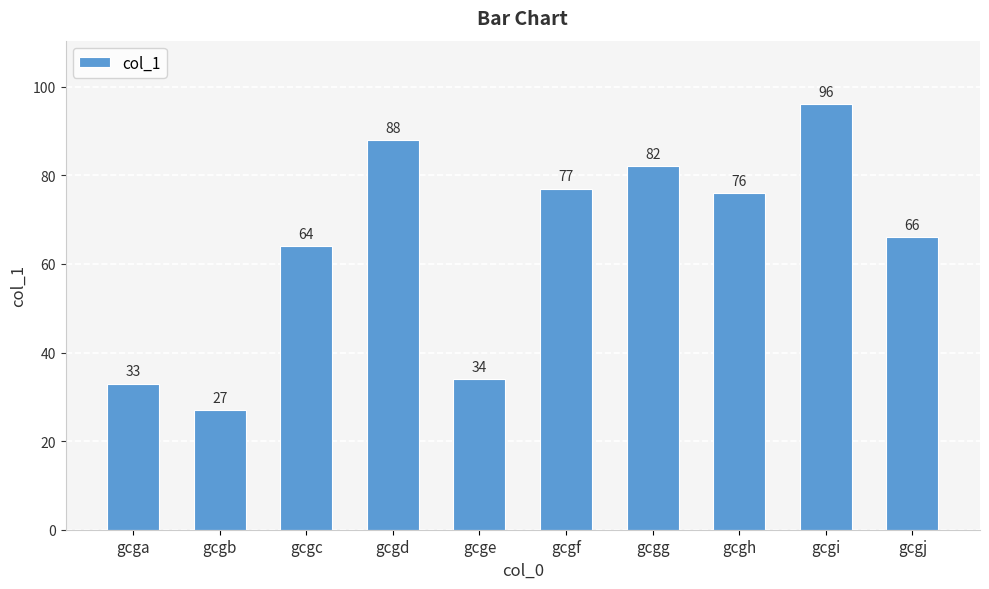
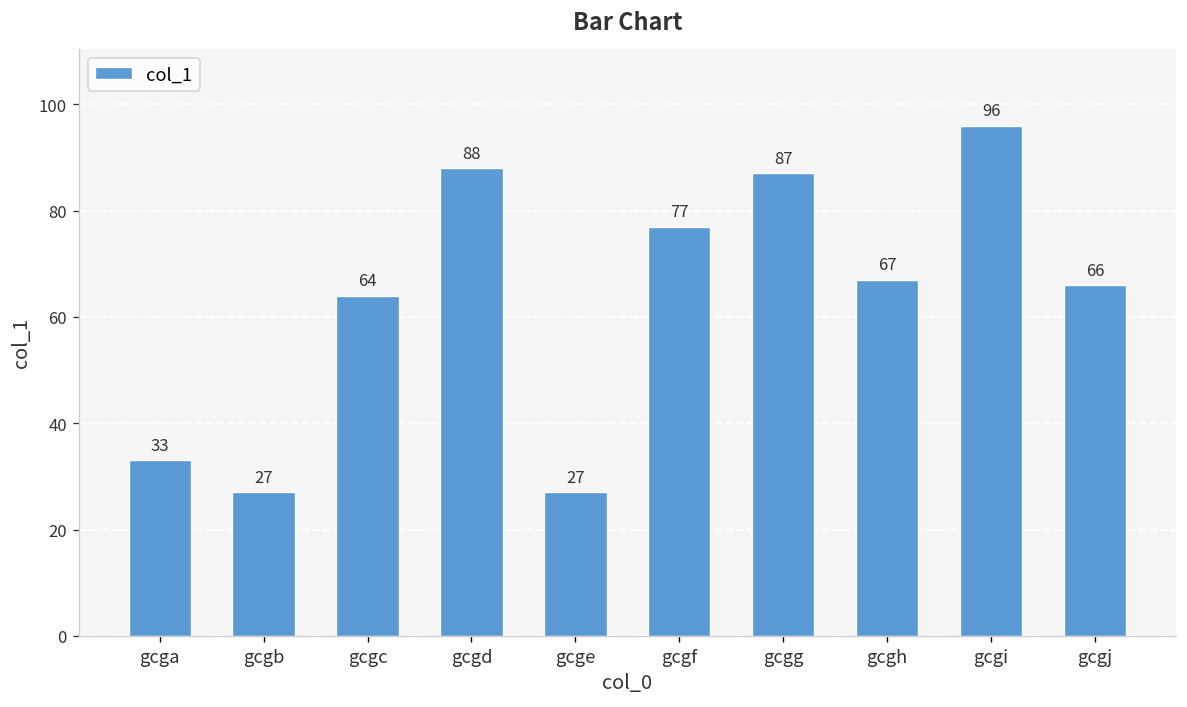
gcge: 34 -> 27
gcgg: 82 -> 87
gcgh: 76 -> 67
